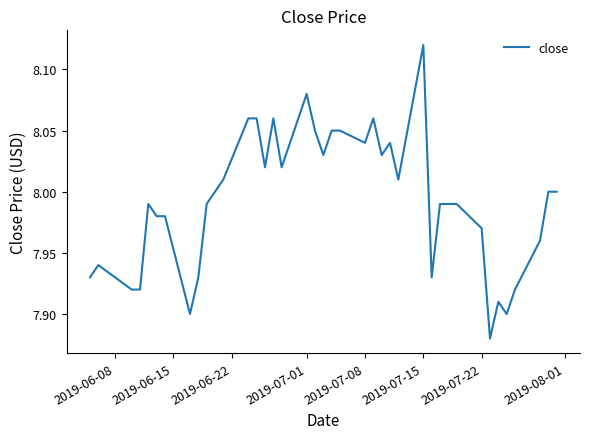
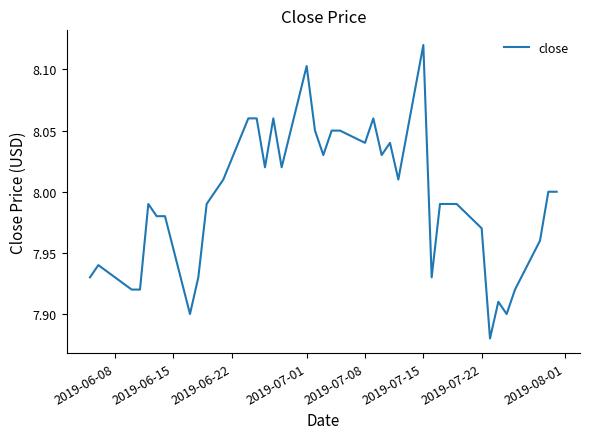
2019-07-01: 8.080 -> 8.103
